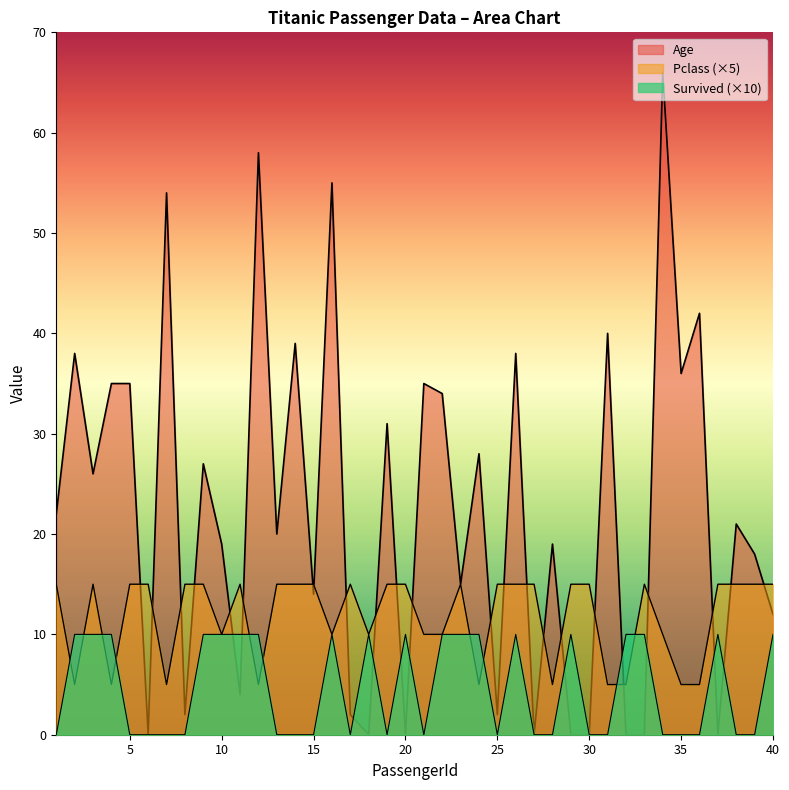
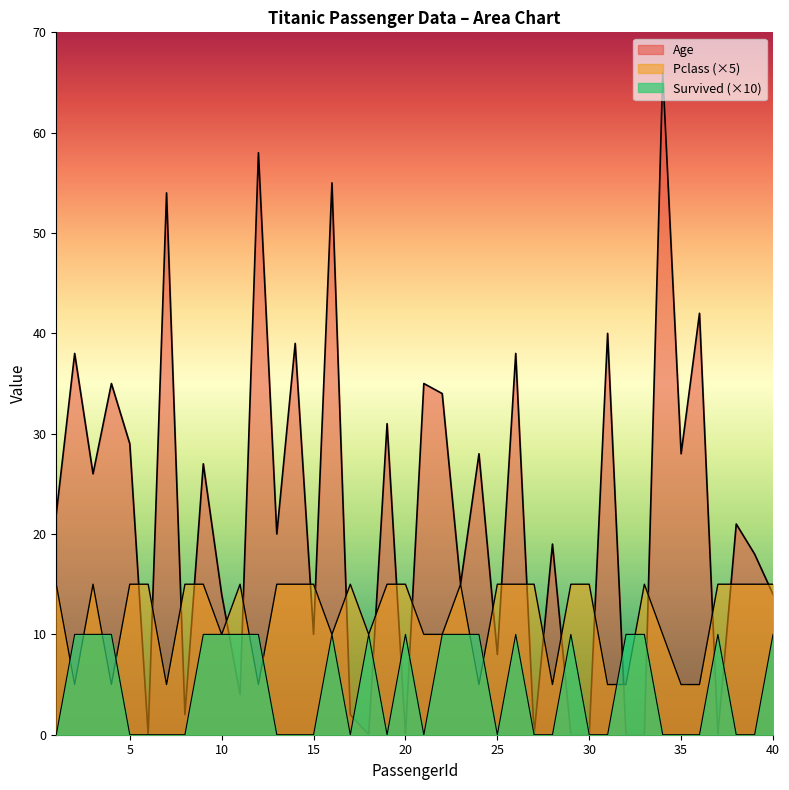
Age, 5: 35 -> 29
Age, 10: 19 -> 14
Age, 15: 14 -> 10
Age, 25: 2 -> 8
Age, 35: 36 -> 28
Age, 40: 12 -> 14
